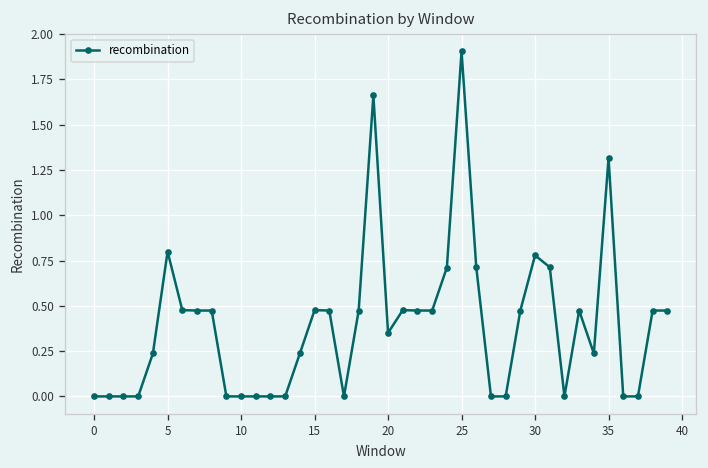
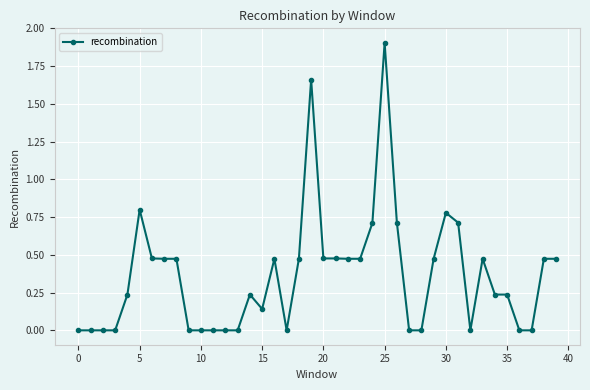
15: 0.48 -> 0.14
20: 0.35 -> 0.48
35: 1.32 -> 0.24
